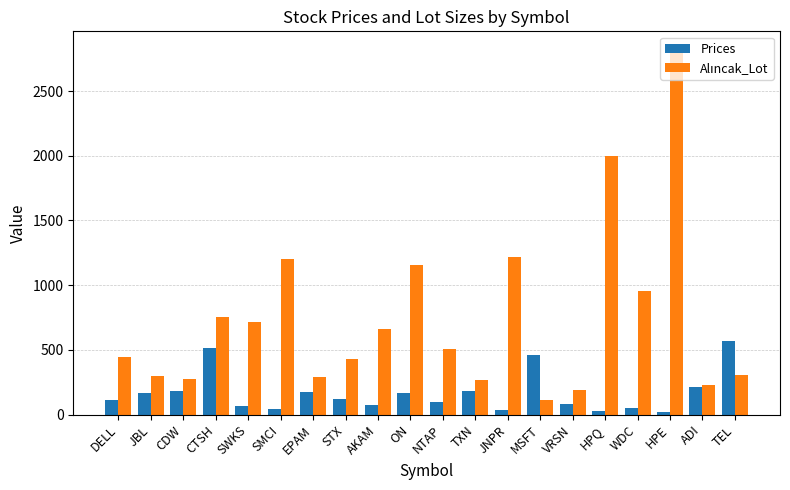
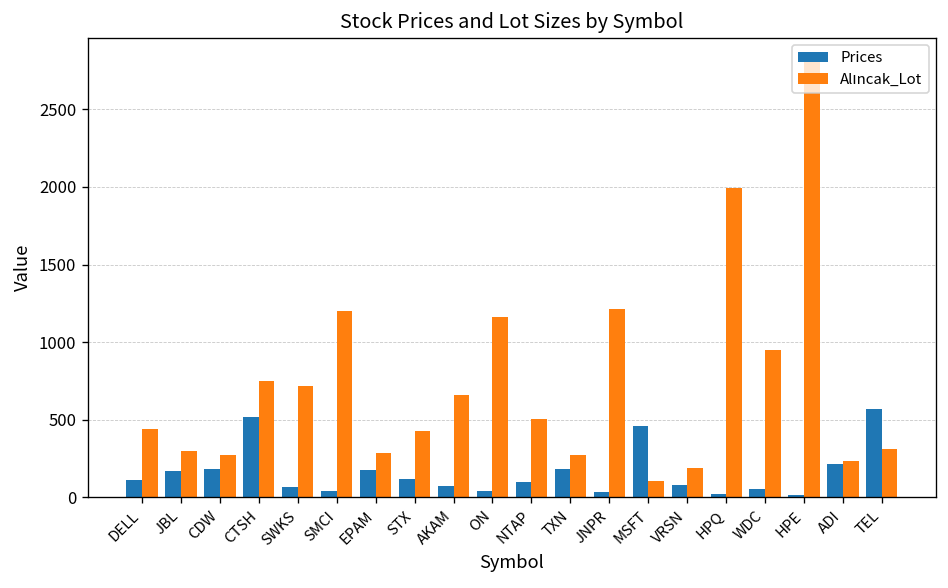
Prices, ON: 160 -> 40
